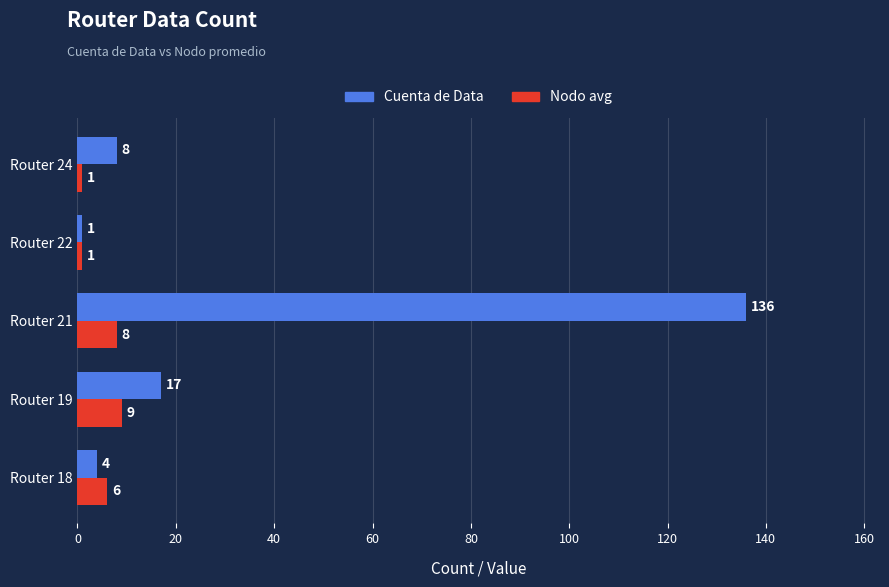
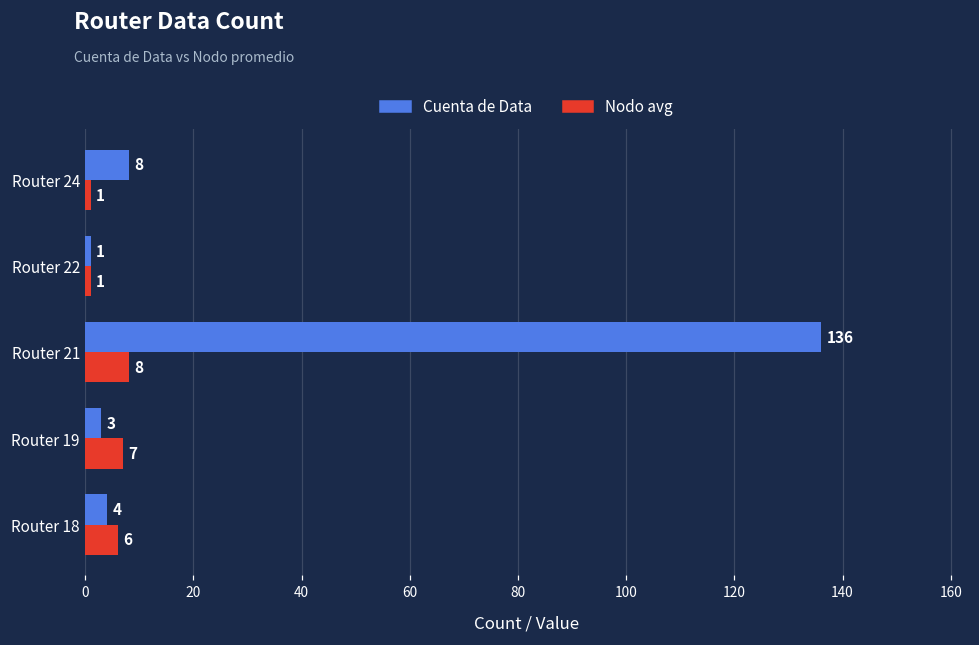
Cuenta de Data, Router 19: 17 -> 3
Nodo avg, Router 19: 9 -> 7
